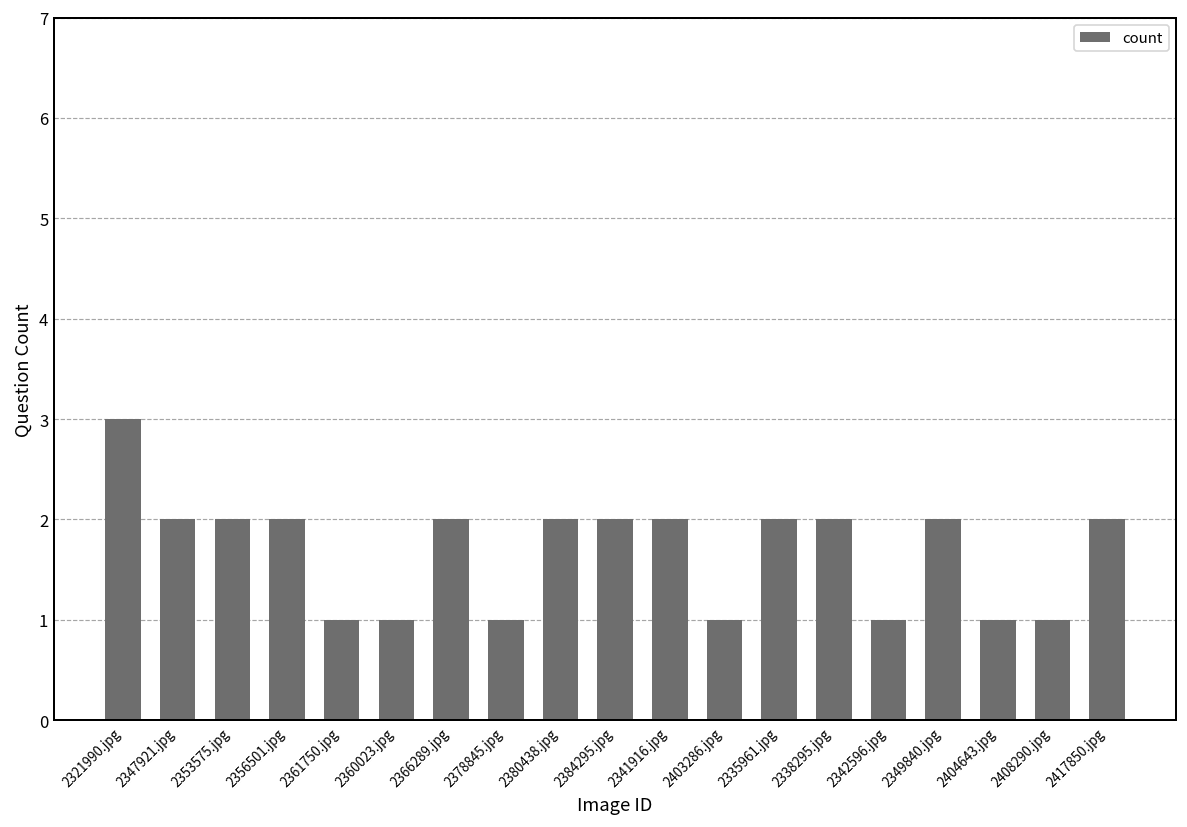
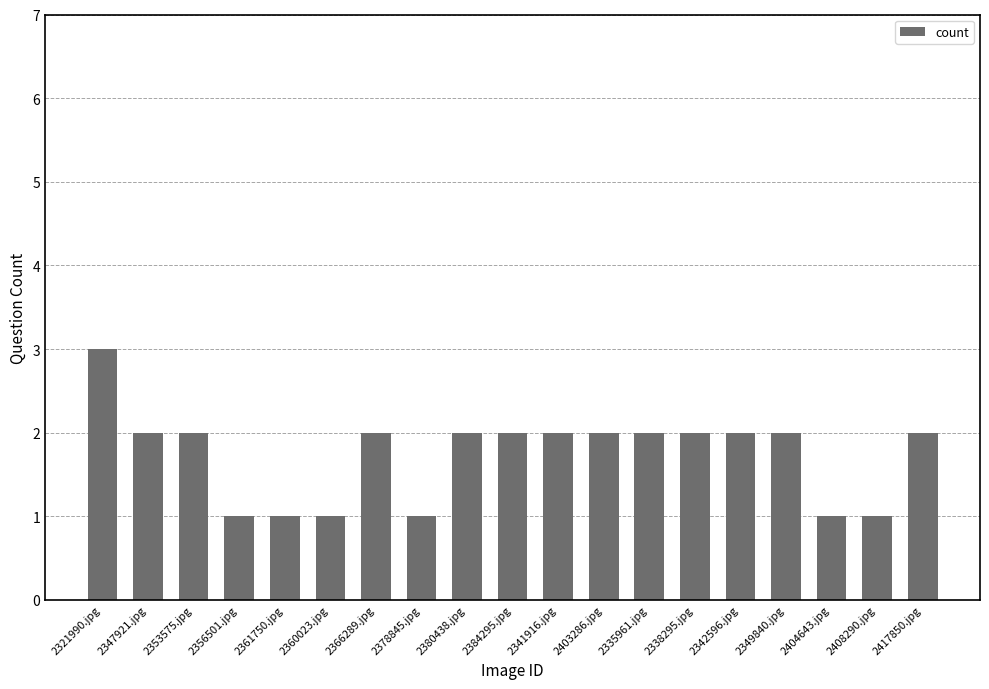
2356501.jpg: 2 -> 1
2403286.jpg: 1 -> 2
2342596.jpg: 1 -> 2
